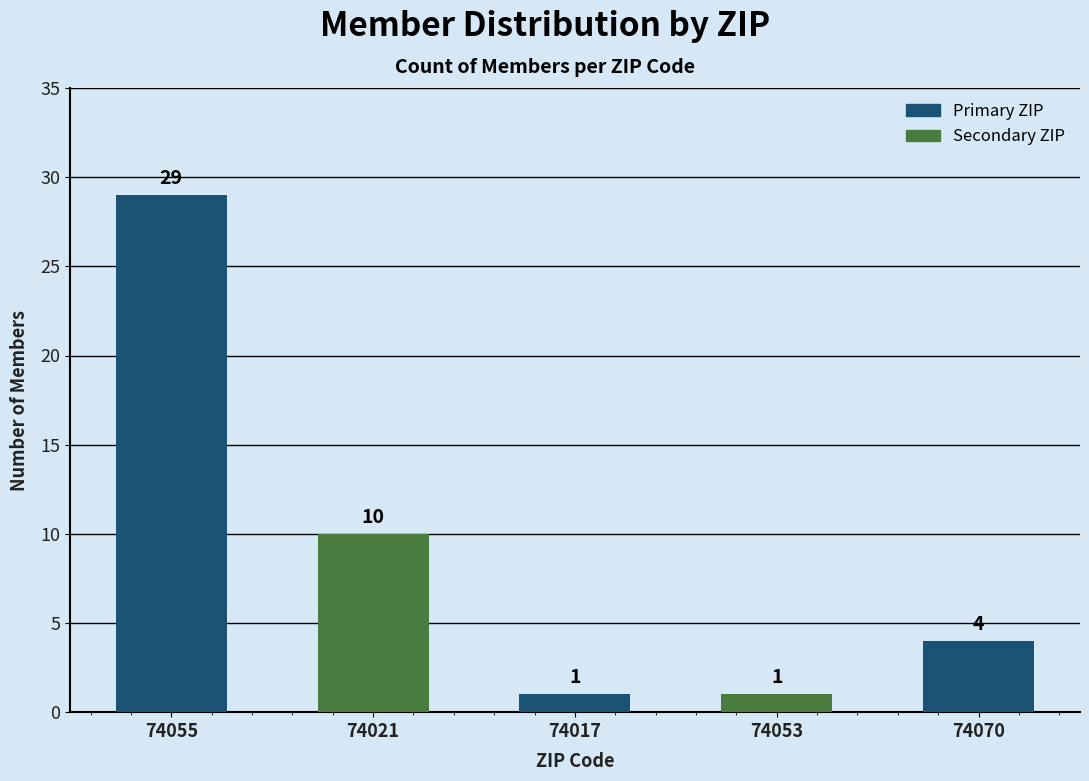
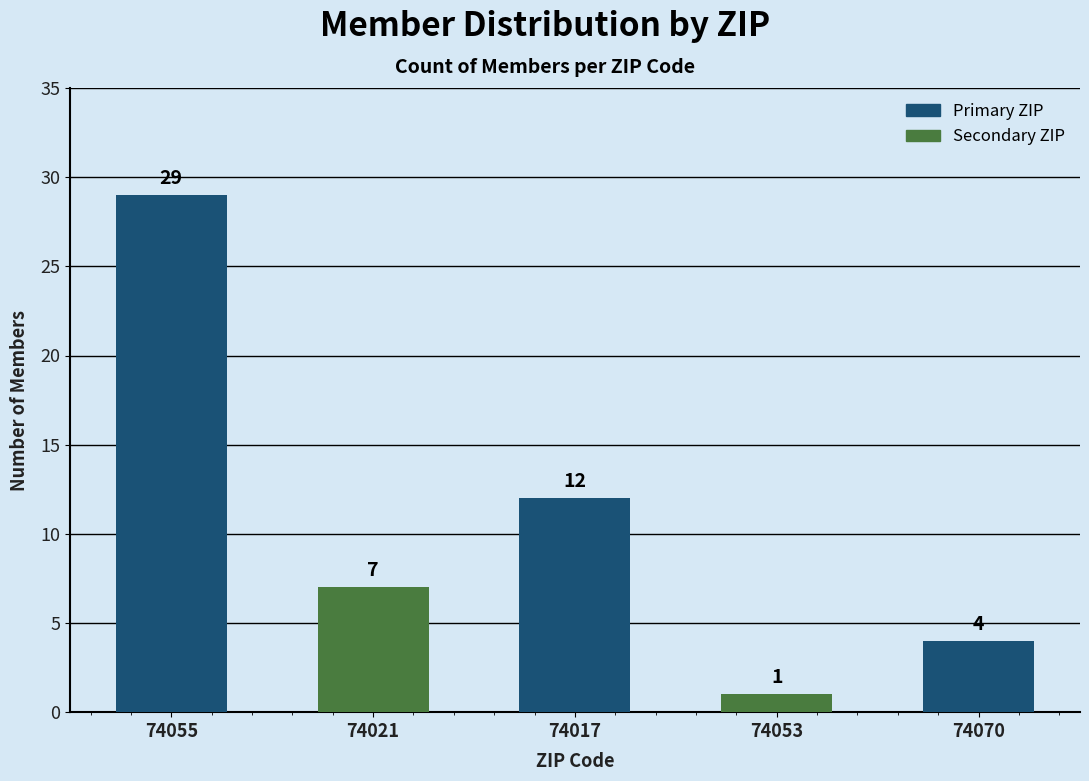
74021: 10 -> 7
74017: 1 -> 12
